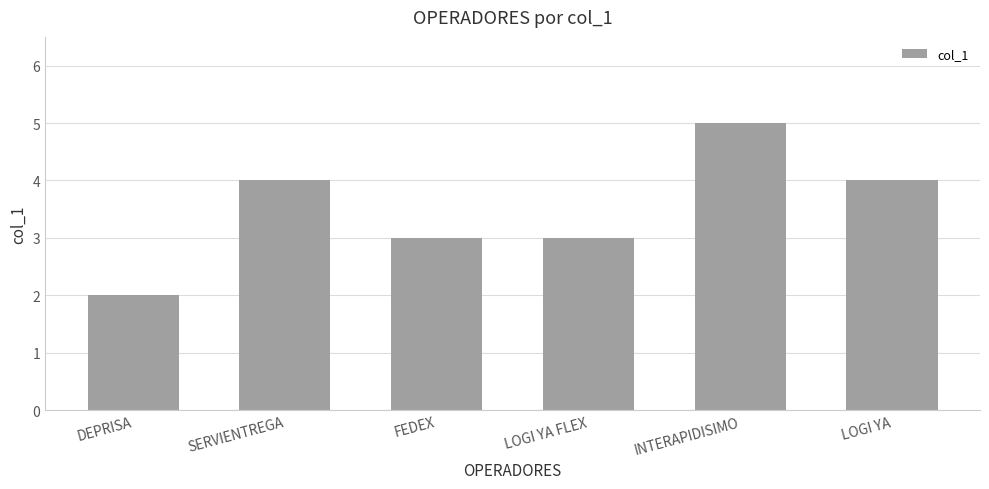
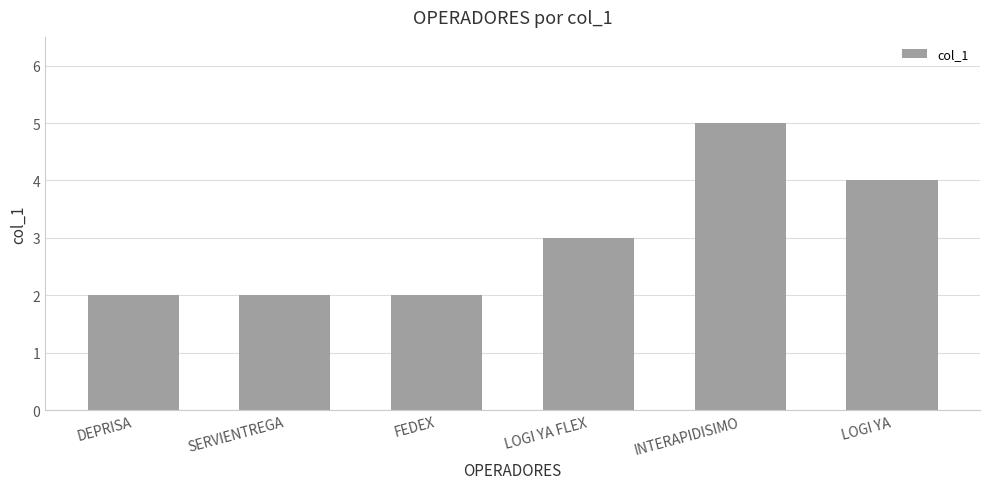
SERVIENTREGA: 4 -> 2
FEDEX: 3 -> 2
